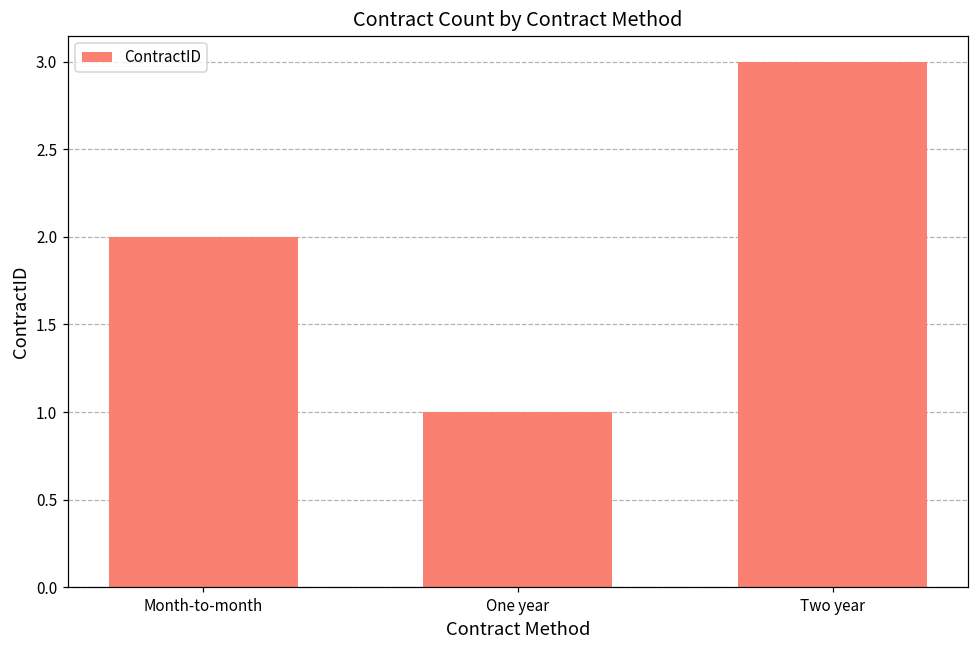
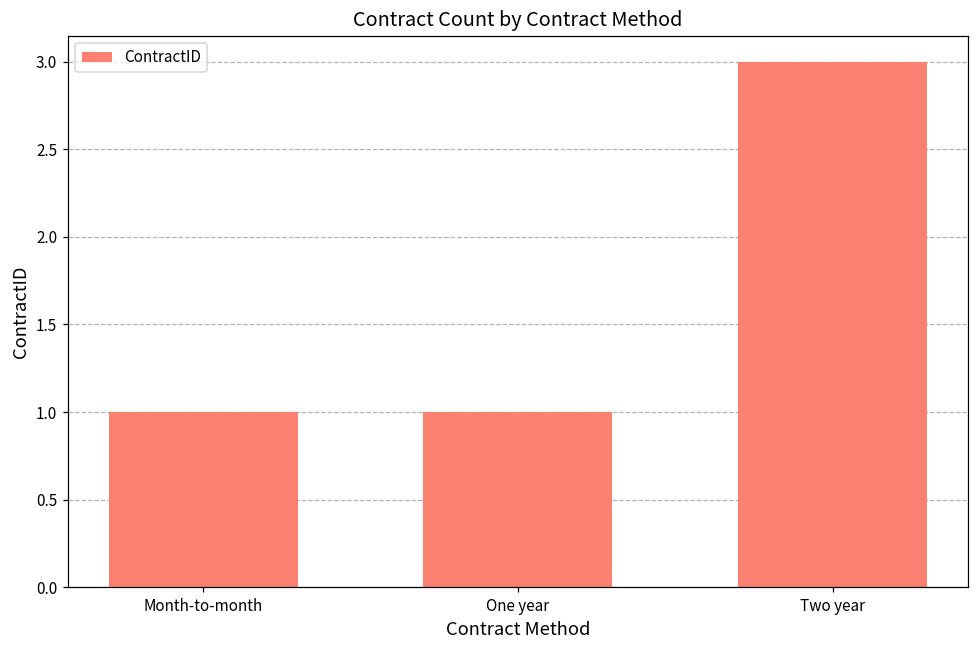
Month-to-month: 2 -> 1
